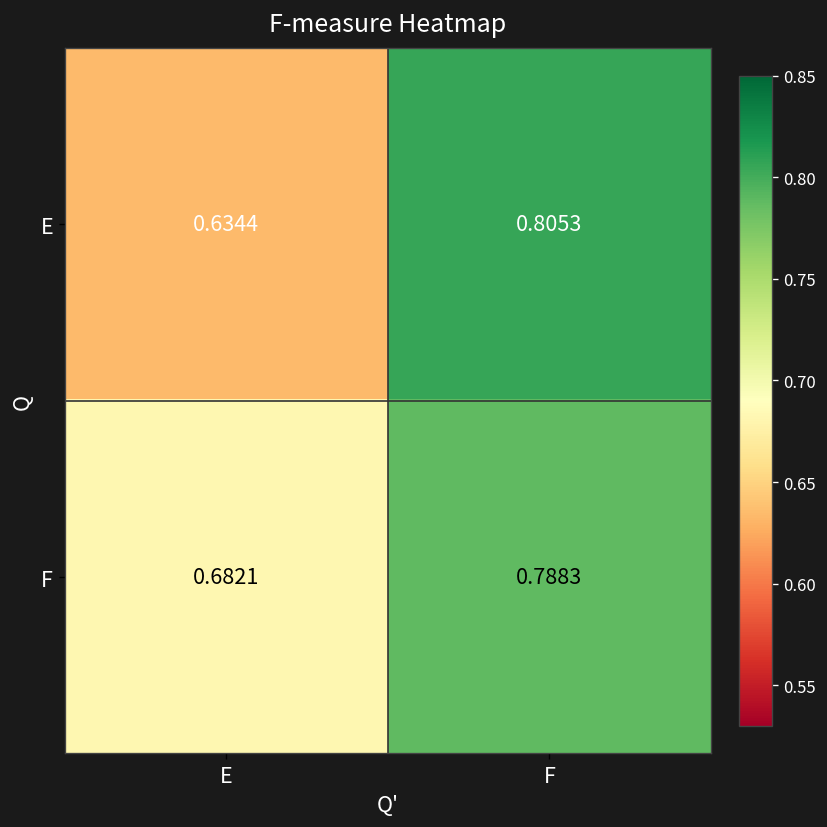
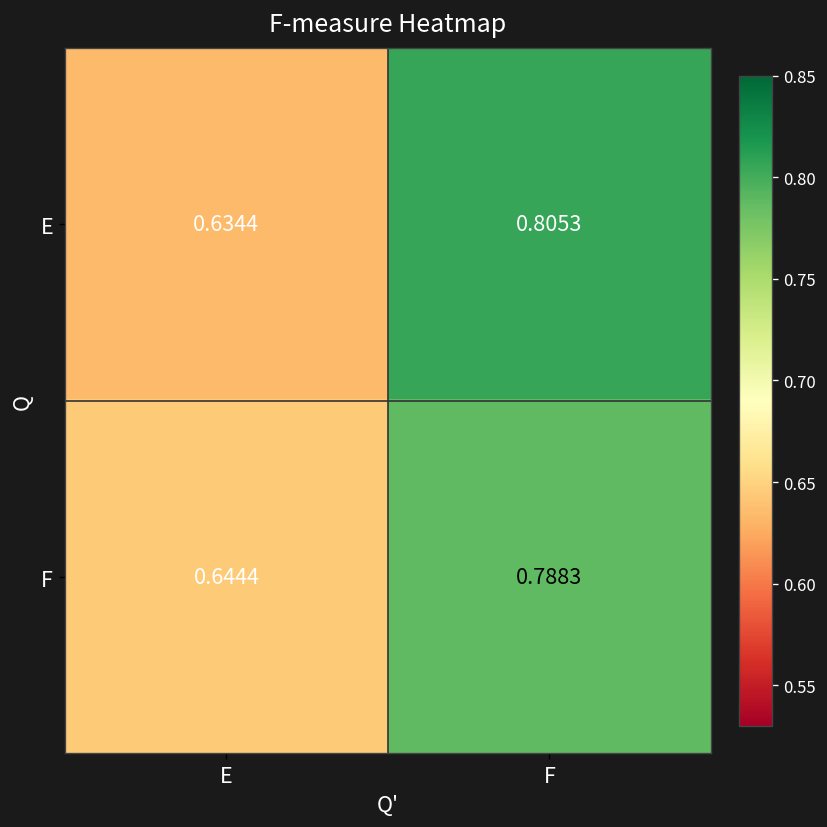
F, E: 0.6821 -> 0.6444
